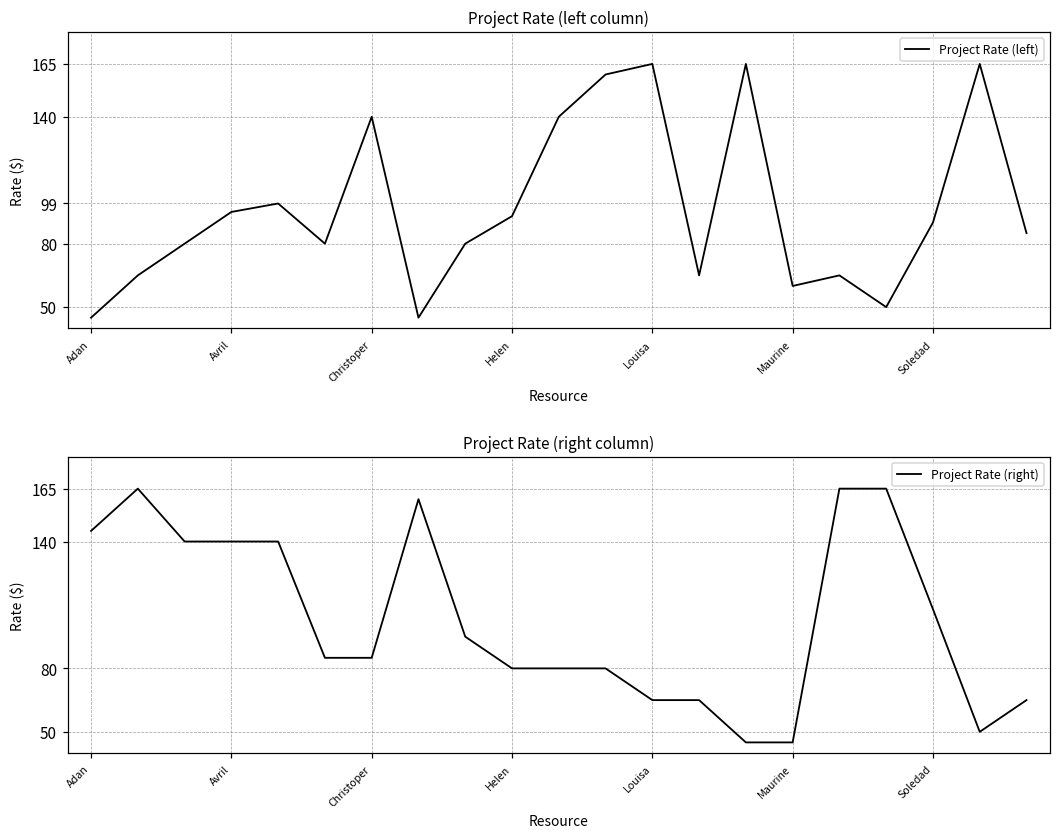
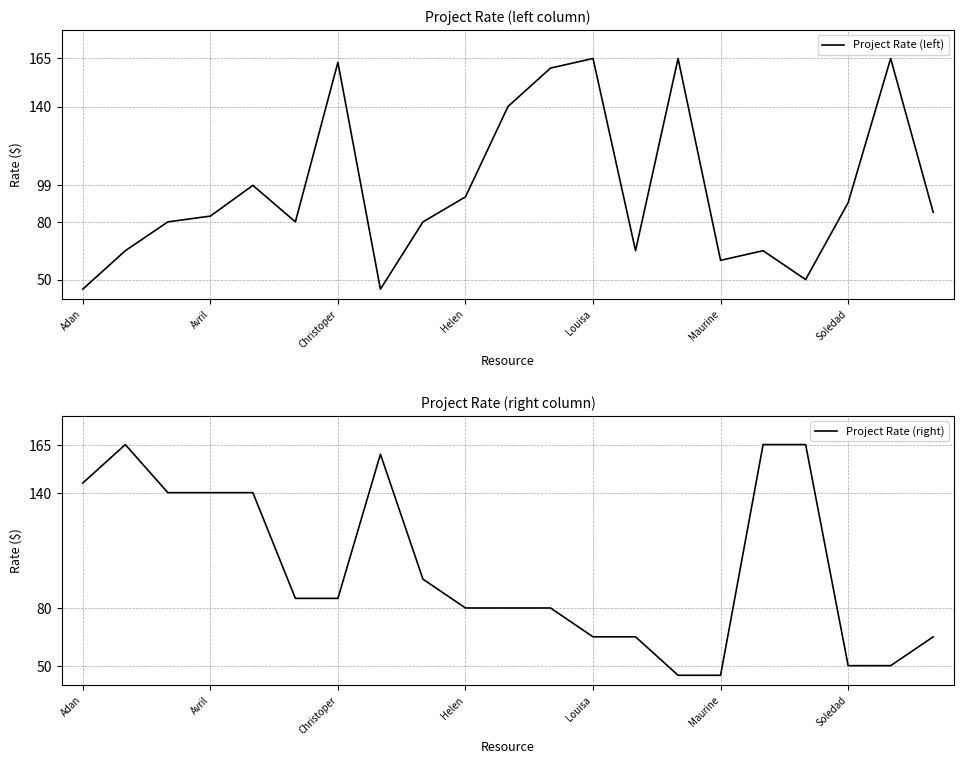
Project Rate (left column), Avril: 95 -> 83
Project Rate (left column), Christoper: 140 -> 163
Project Rate (right column), Soledad: 108 -> 50
